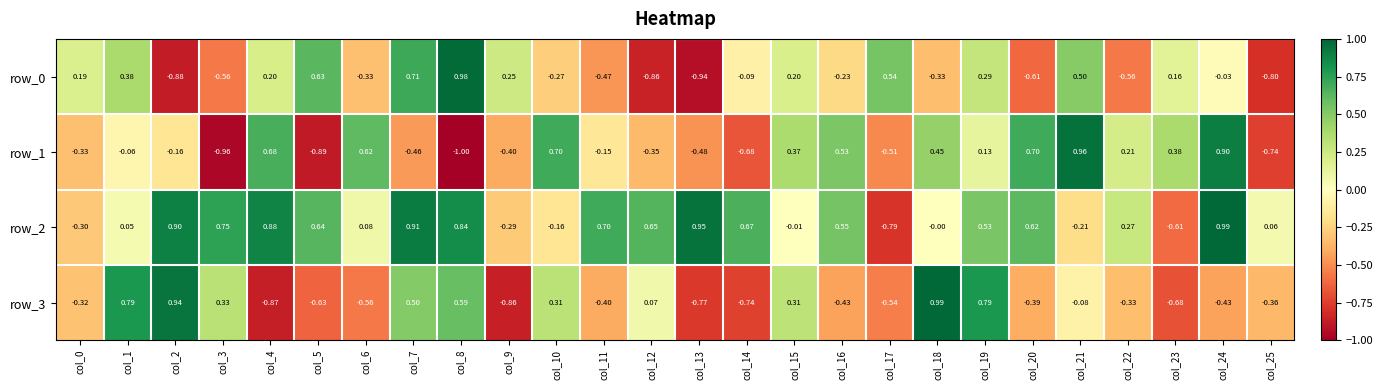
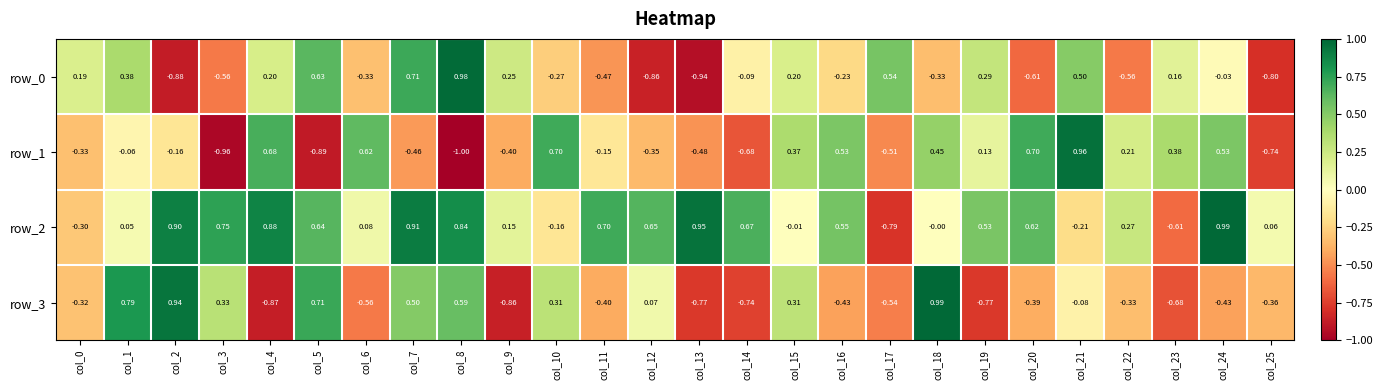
row_1, col_24: 0.90 -> 0.53
row_2, col_9: -0.29 -> 0.15
row_3, col_5: -0.63 -> 0.71
row_3, col_19: 0.79 -> -0.77
